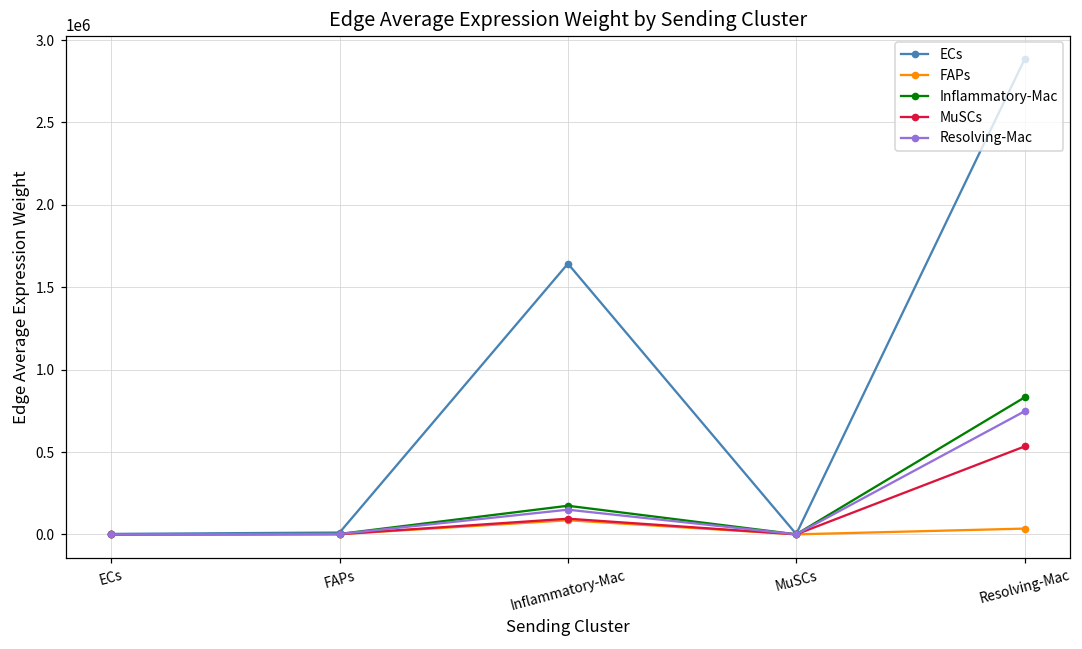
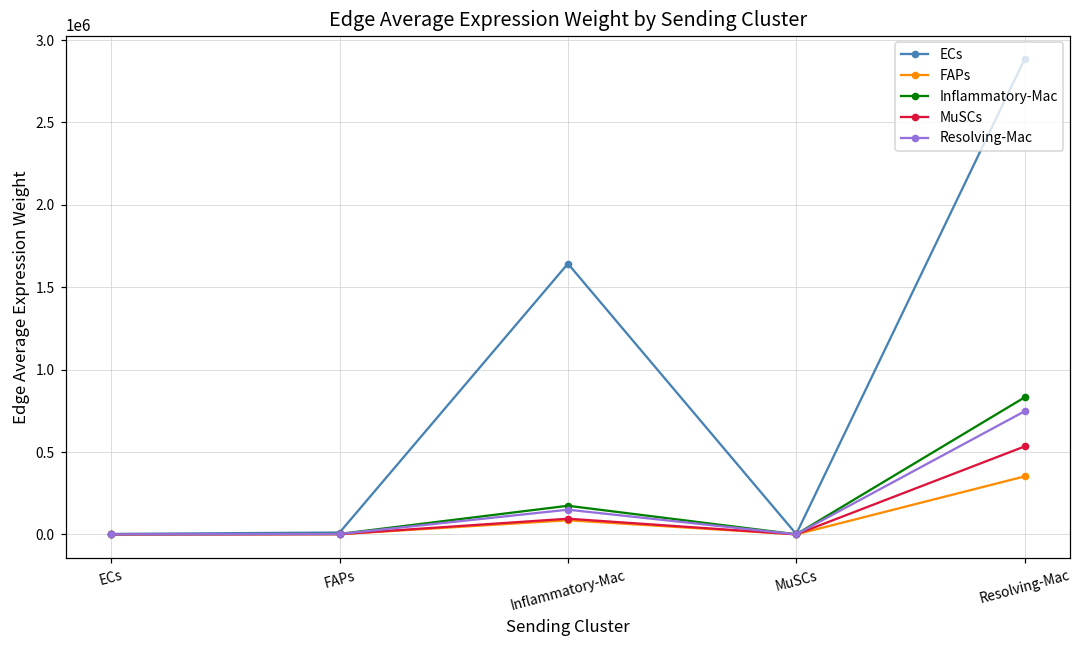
FAPs, Resolving-Mac: 40000 -> 350000
